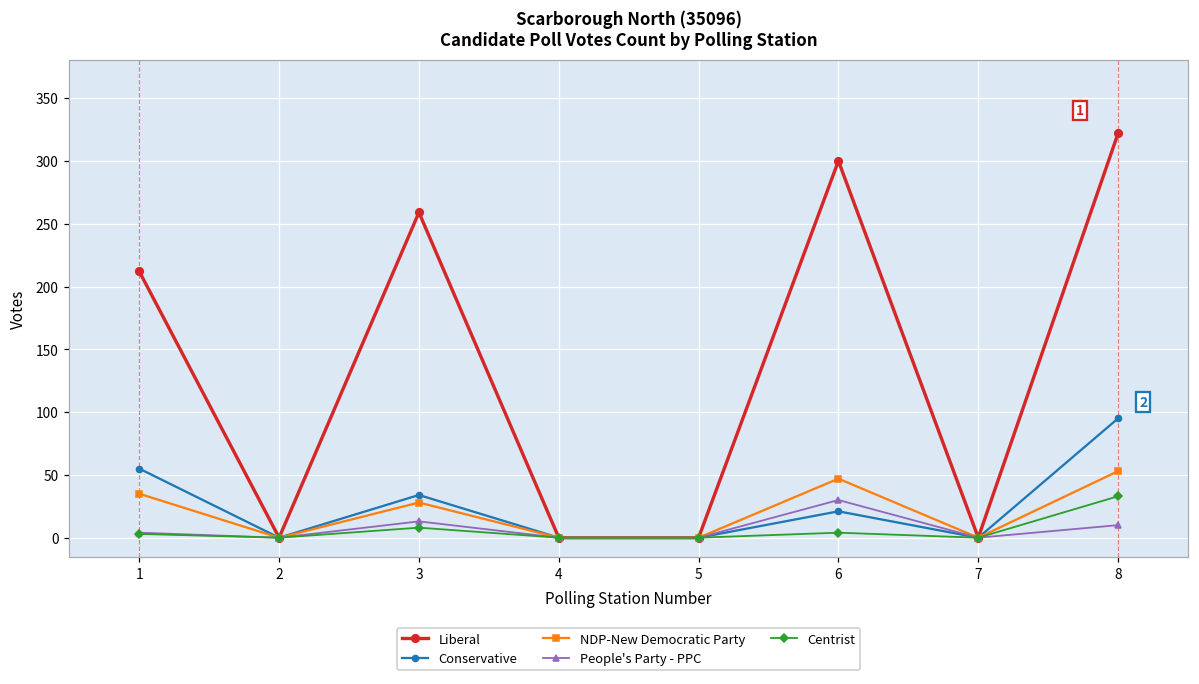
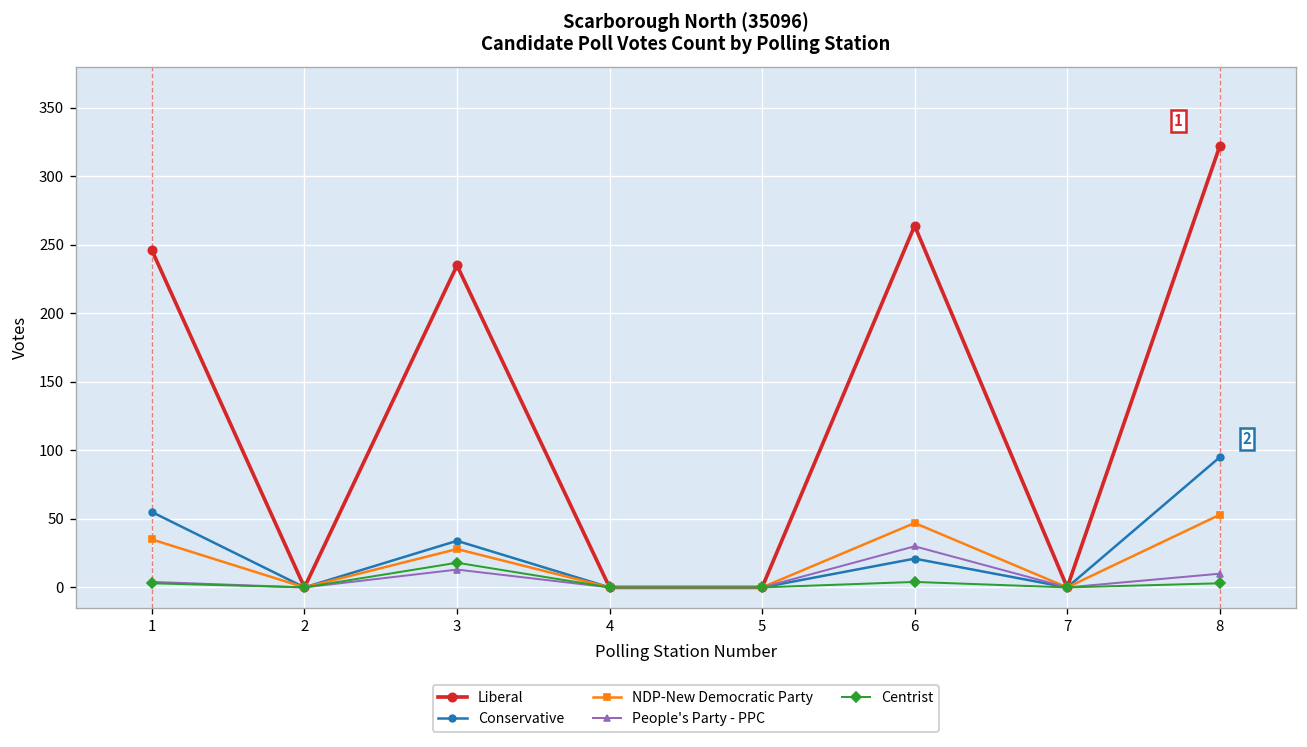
Liberal, 1: 212 -> 246
Liberal, 3: 259 -> 235
Centrist, 3: 8 -> 18
Liberal, 6: 300 -> 264
Centrist, 8: 33 -> 3
